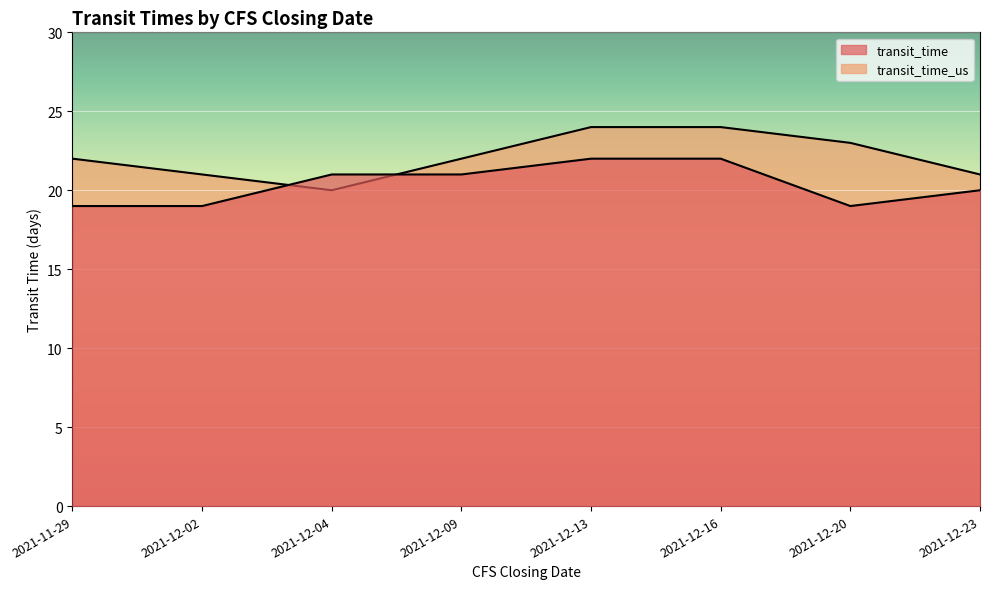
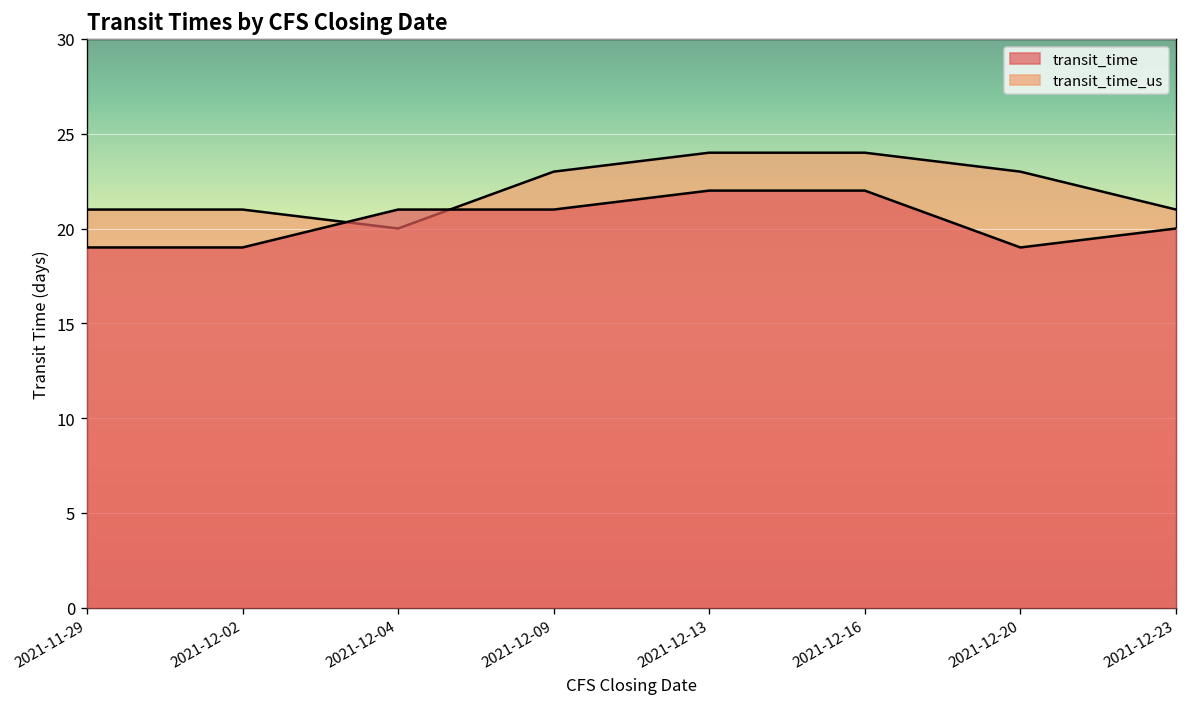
transit_time_us, 2021-11-29: 22 -> 21
transit_time_us, 2021-12-09: 22 -> 23
